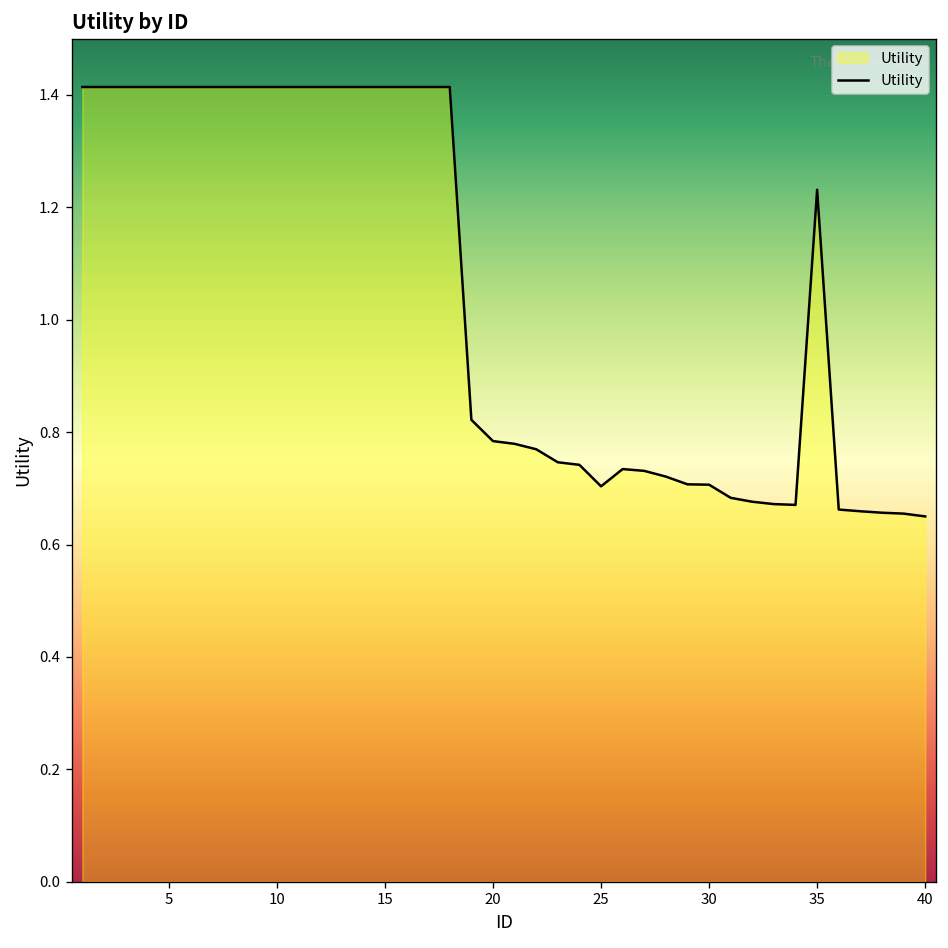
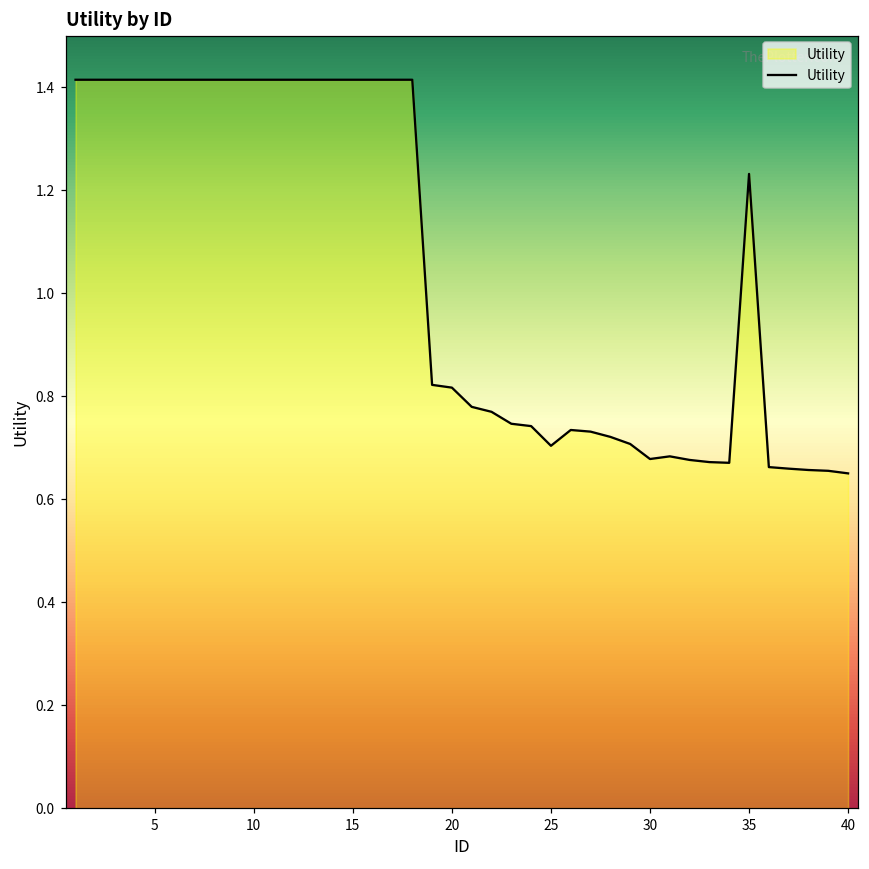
20: 0.78 -> 0.82
30: 0.71 -> 0.68
